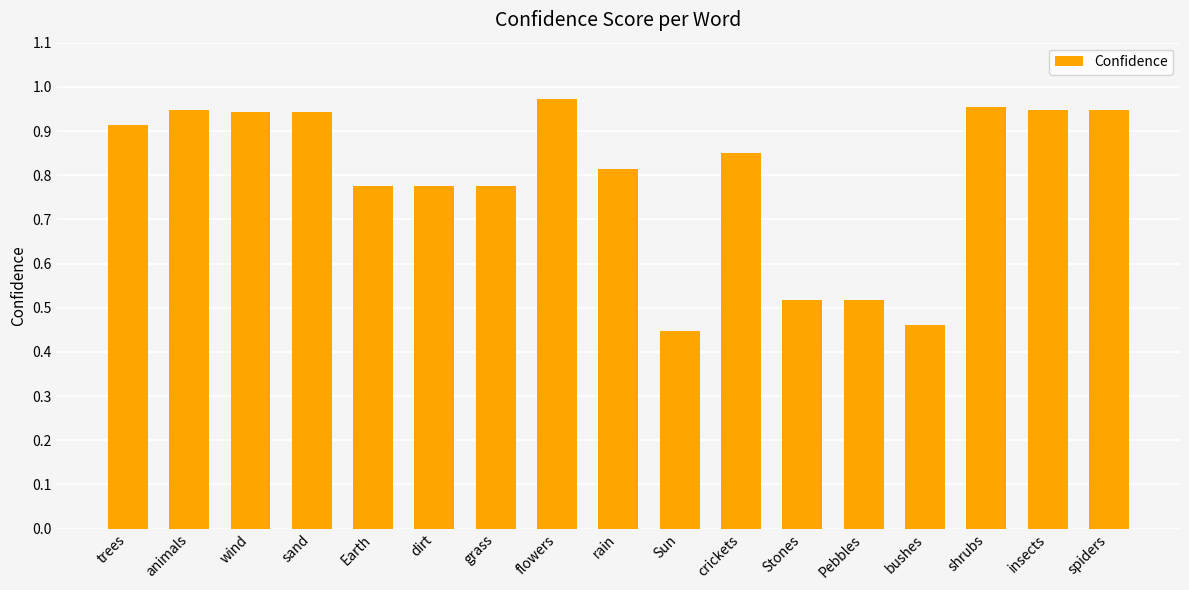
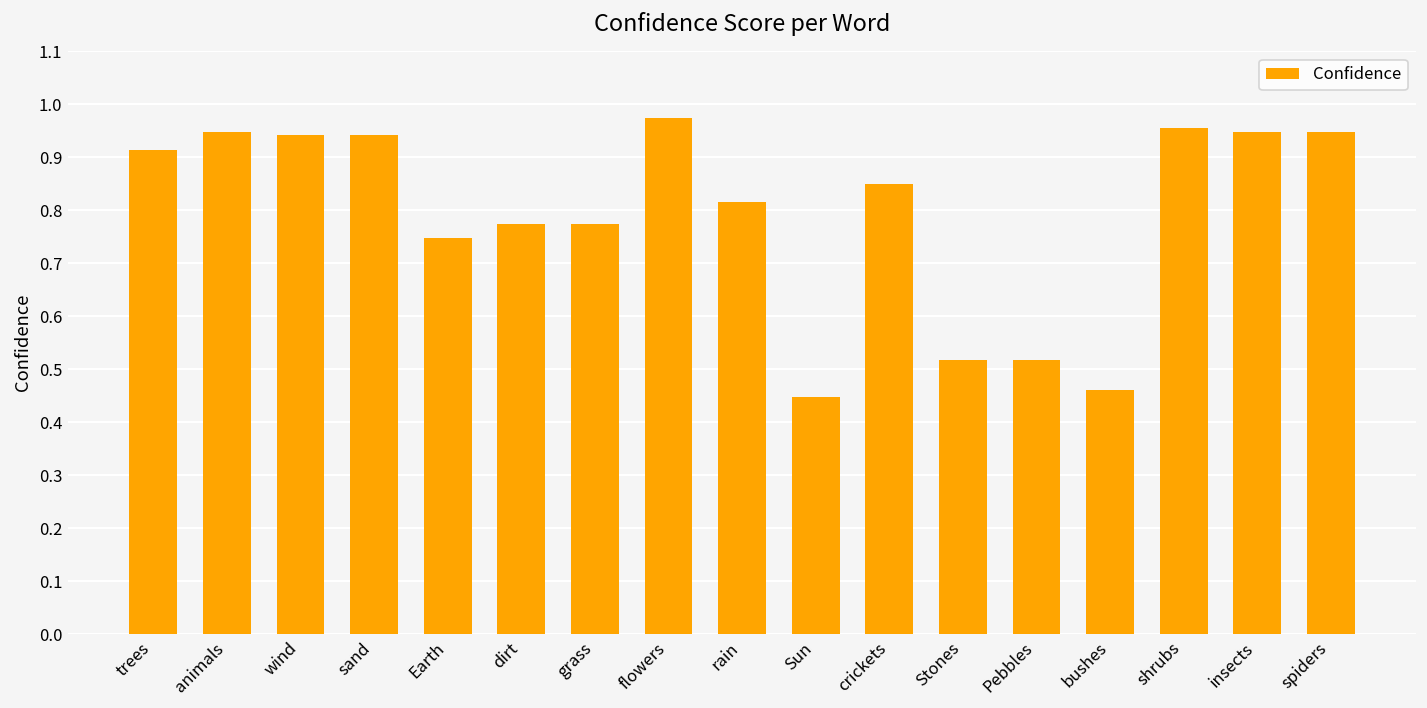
Earth: 0.77 -> 0.75
